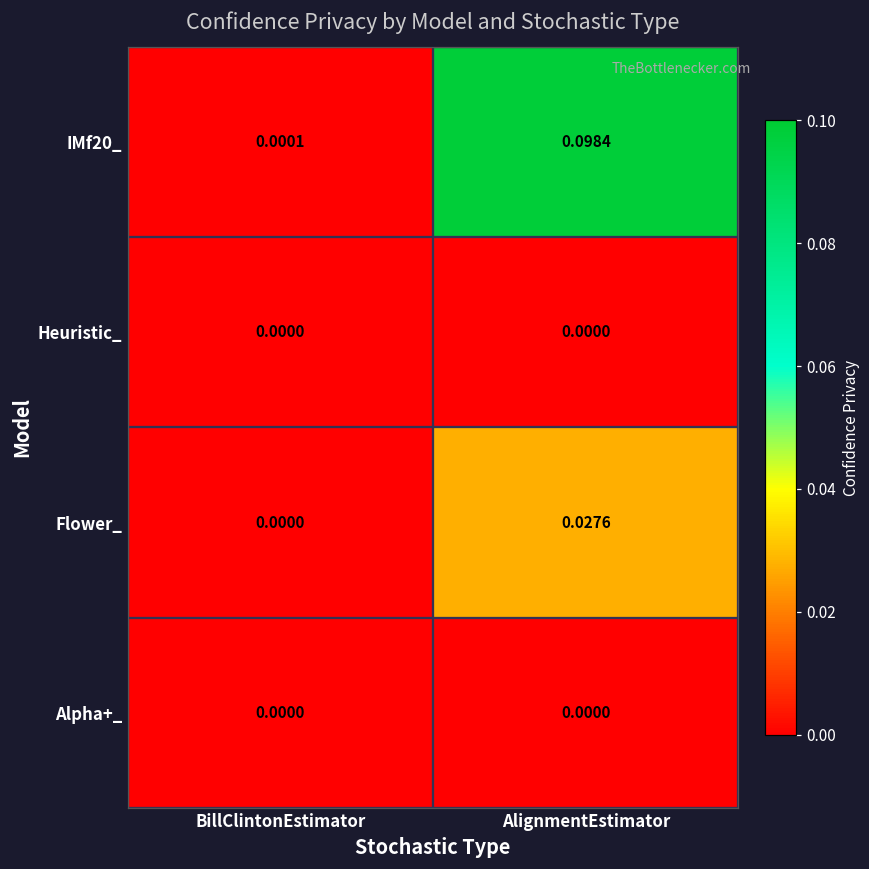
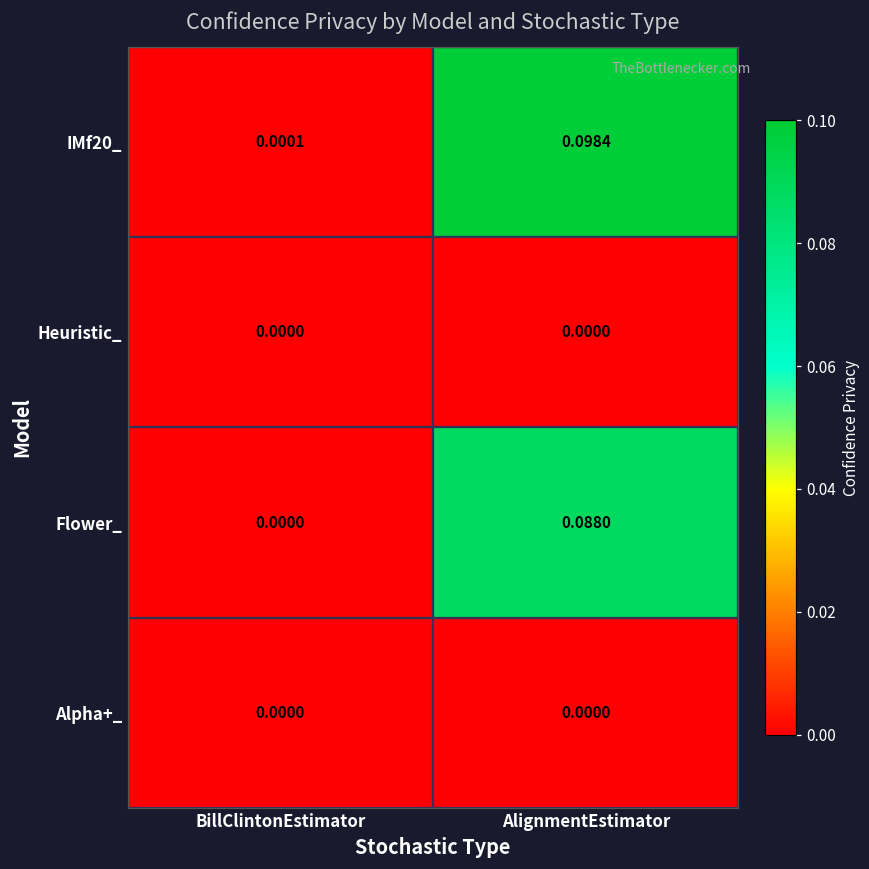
Flower_, AlignmentEstimator: 0.0276 -> 0.0880
